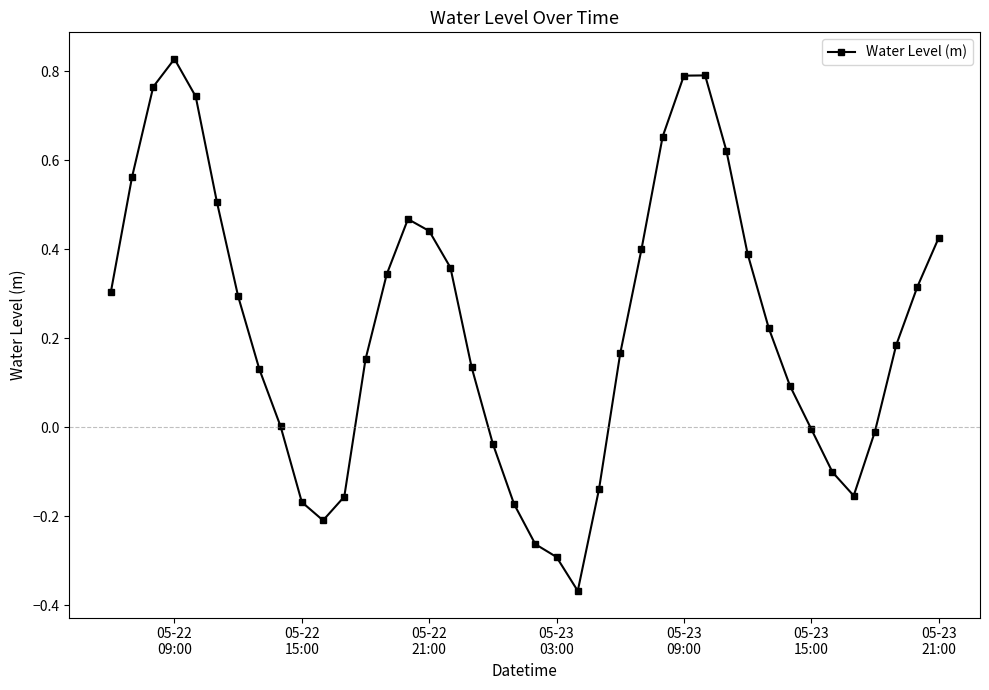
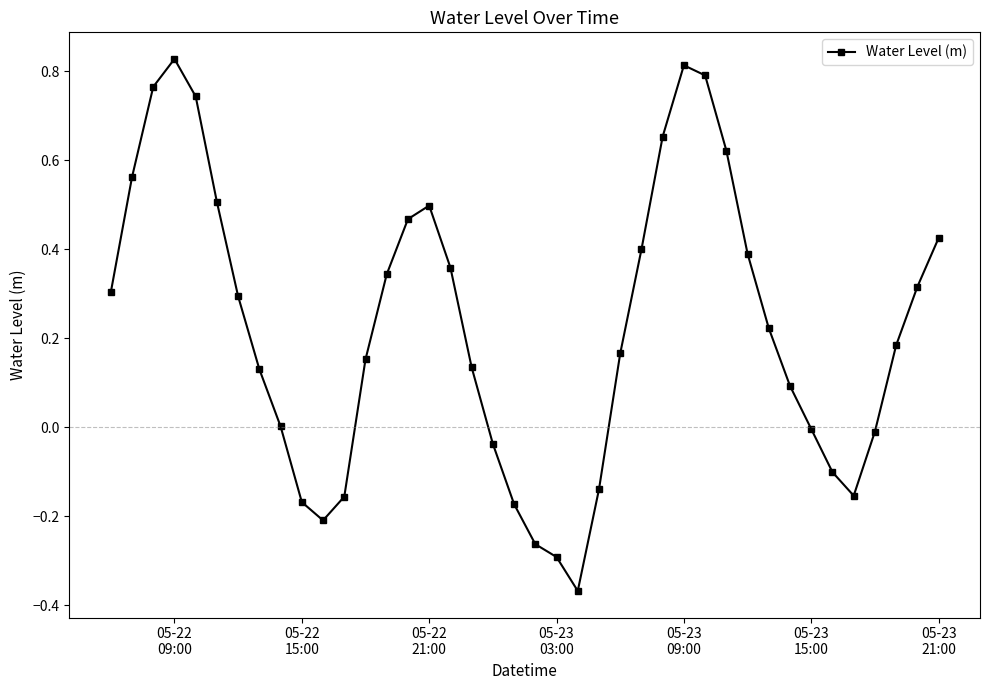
05-22 21:00: 0.44 -> 0.50
05-23 09:00: 0.79 -> 0.81
